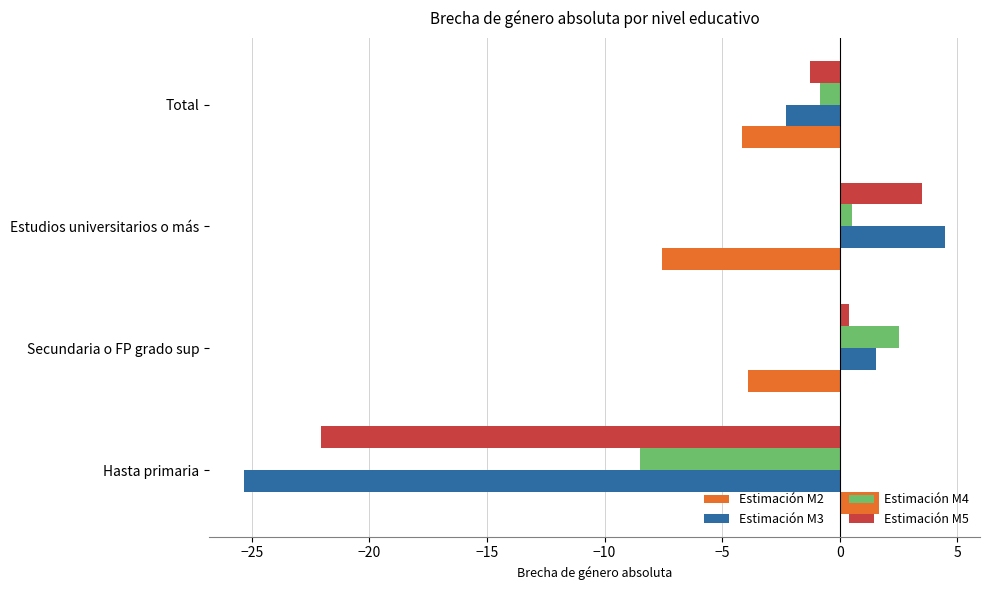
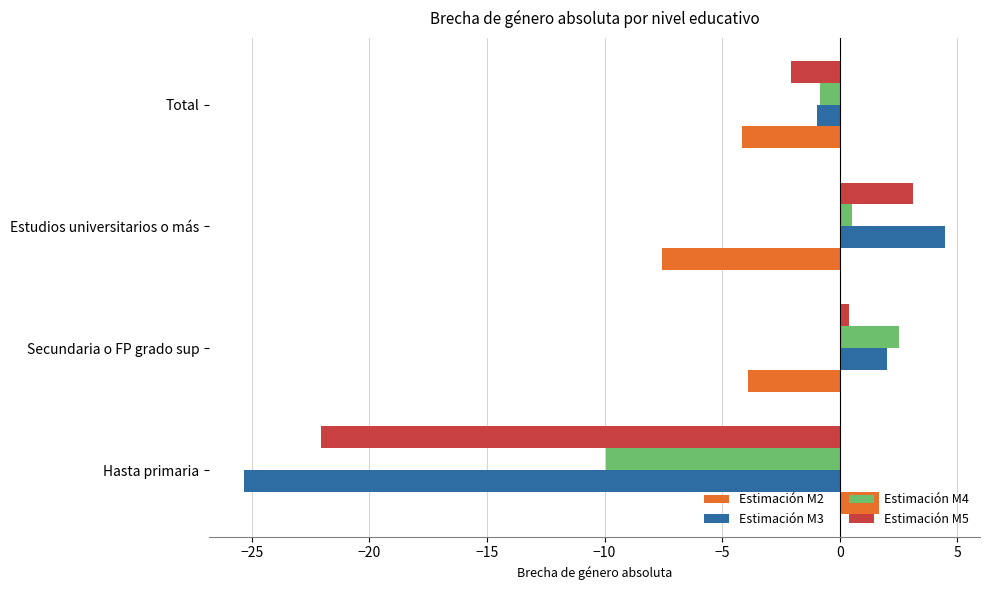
Estimación M5, Total: -1.3 -> -2.1
Estimación M3, Total: -2.3 -> -1.0
Estimación M5, Estudios universitarios o más: 3.5 -> 3.1
Estimación M3, Secundaria o FP grado sup: 1.5 -> 2.0
Estimación M4, Hasta primaria: -8.5 -> -9.9
